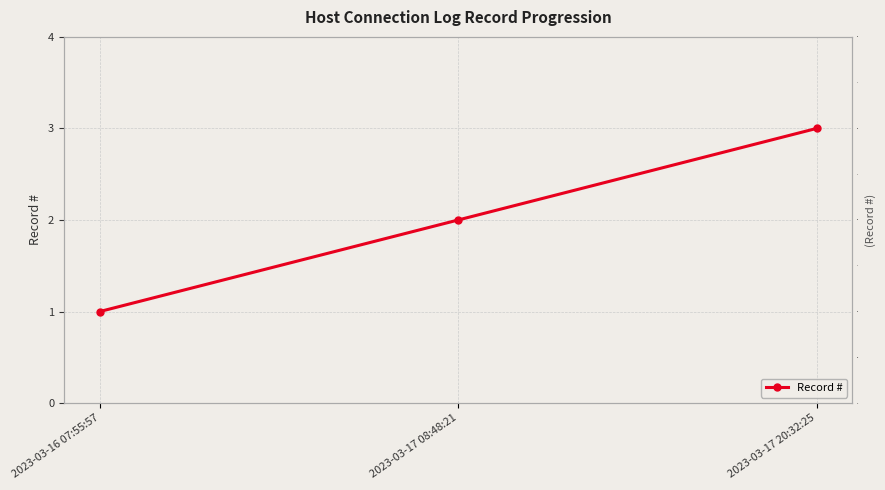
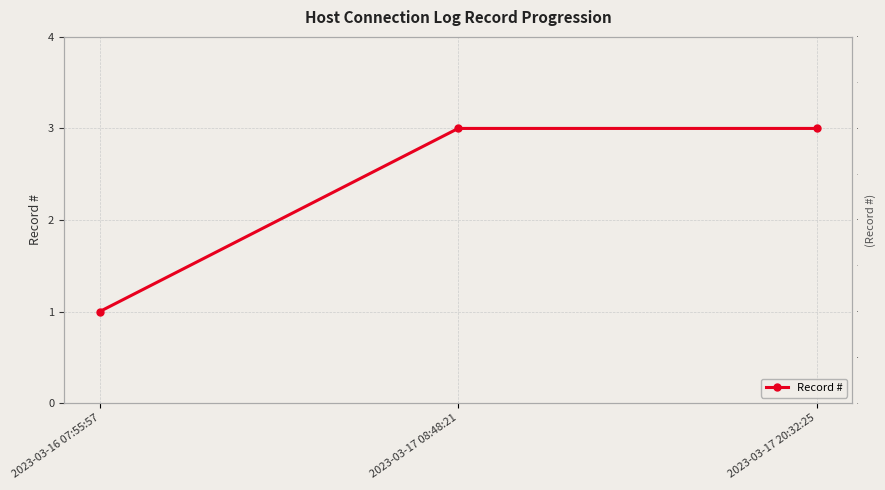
2023-03-17 08:48:21: 2 -> 3
